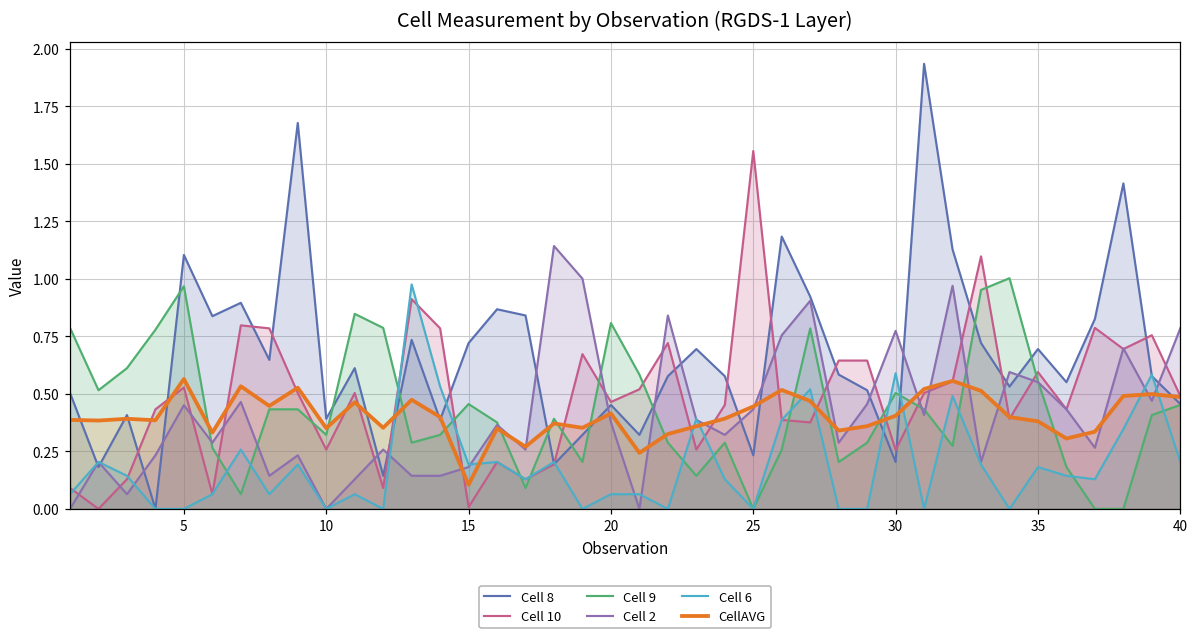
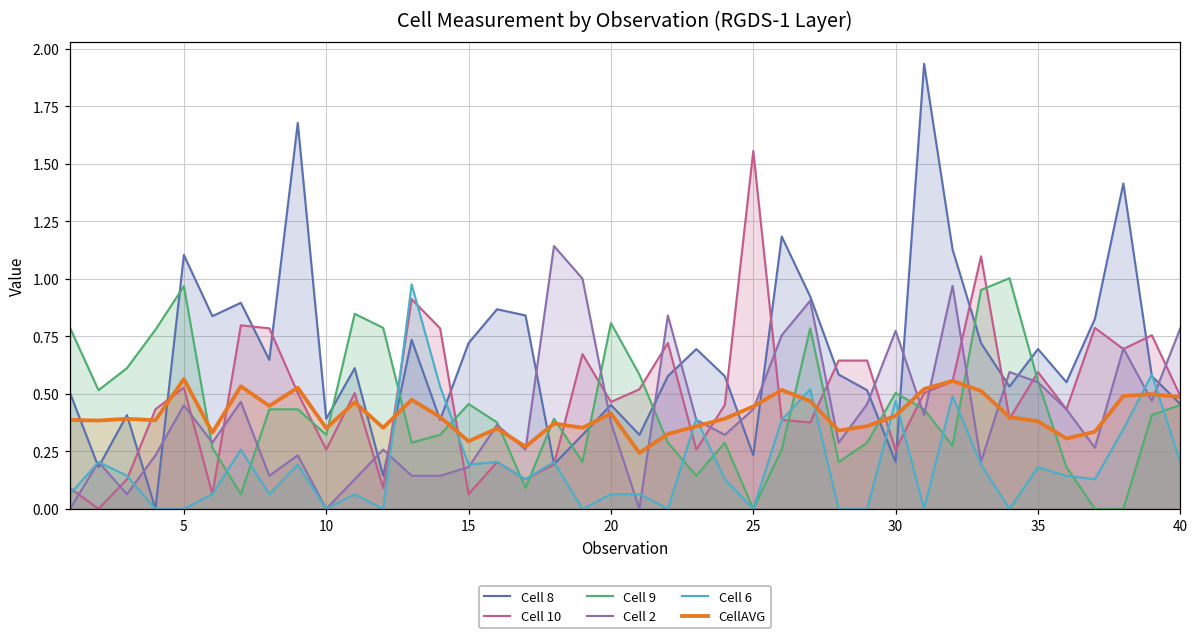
Cell 10, 15: 0.01 -> 0.06
CellAVG, 15: 0.11 -> 0.29
Cell 6, 30: 0.59 -> 0.47
